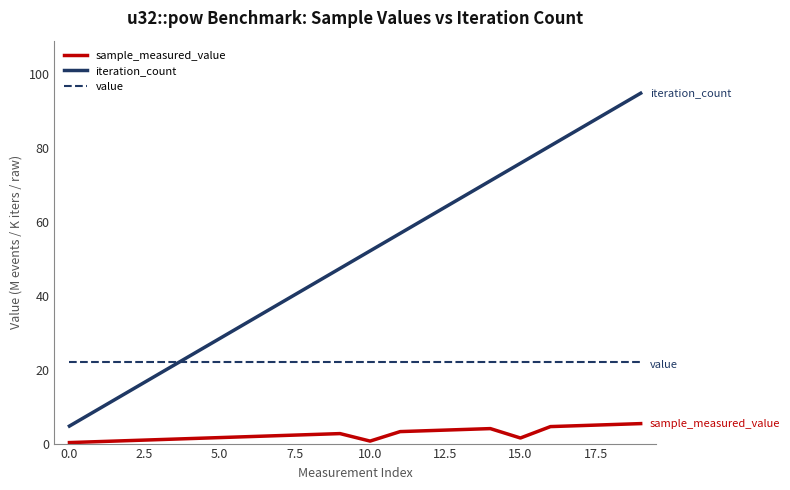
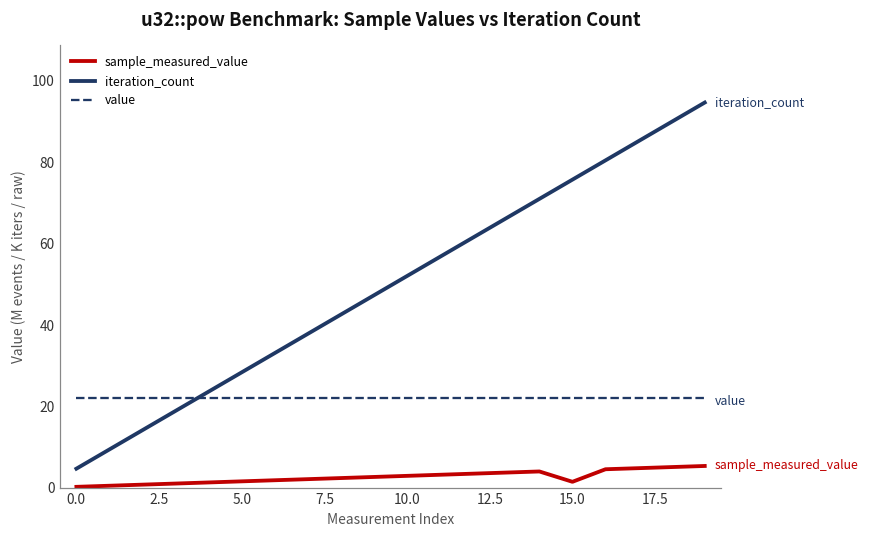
sample_measured_value, 10.0: 1 -> 3
